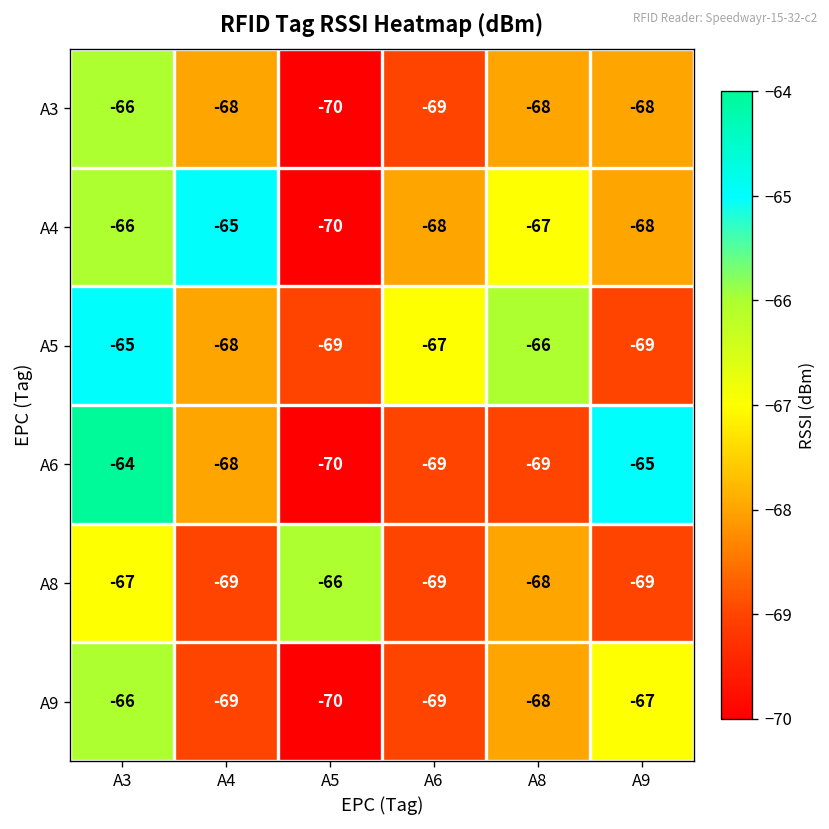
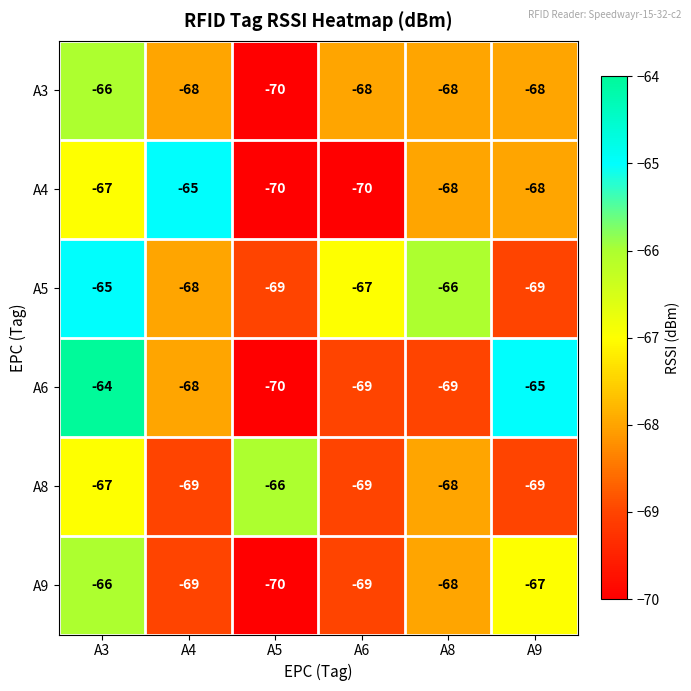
A3, A6: -69 -> -68
A4, A3: -66 -> -67
A4, A6: -68 -> -70
A4, A8: -67 -> -68
